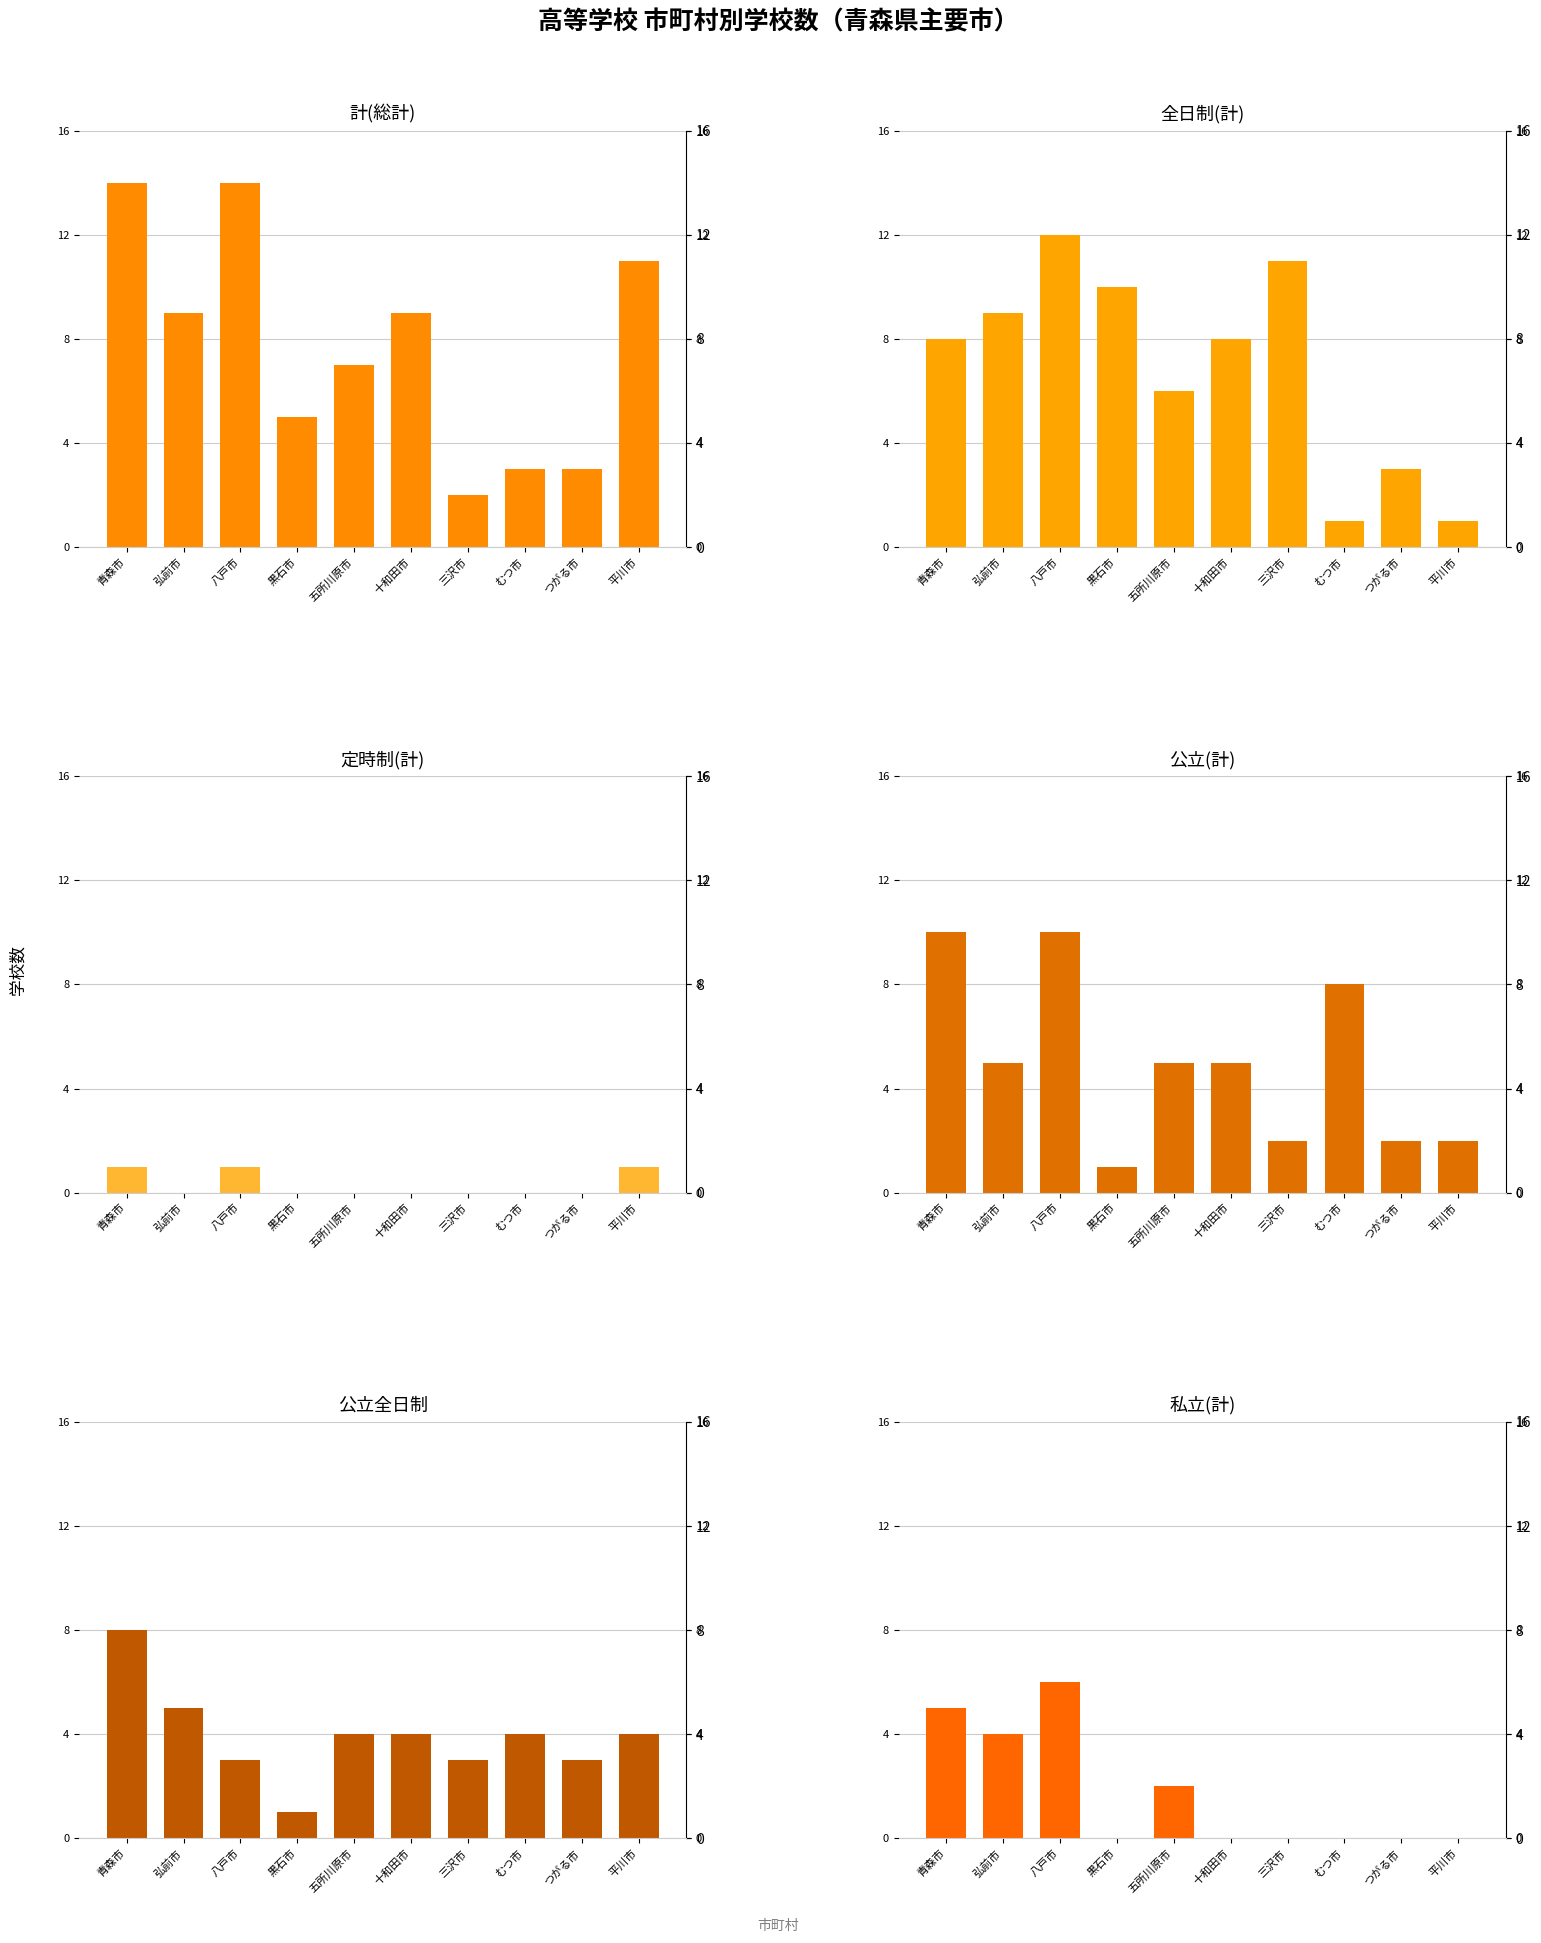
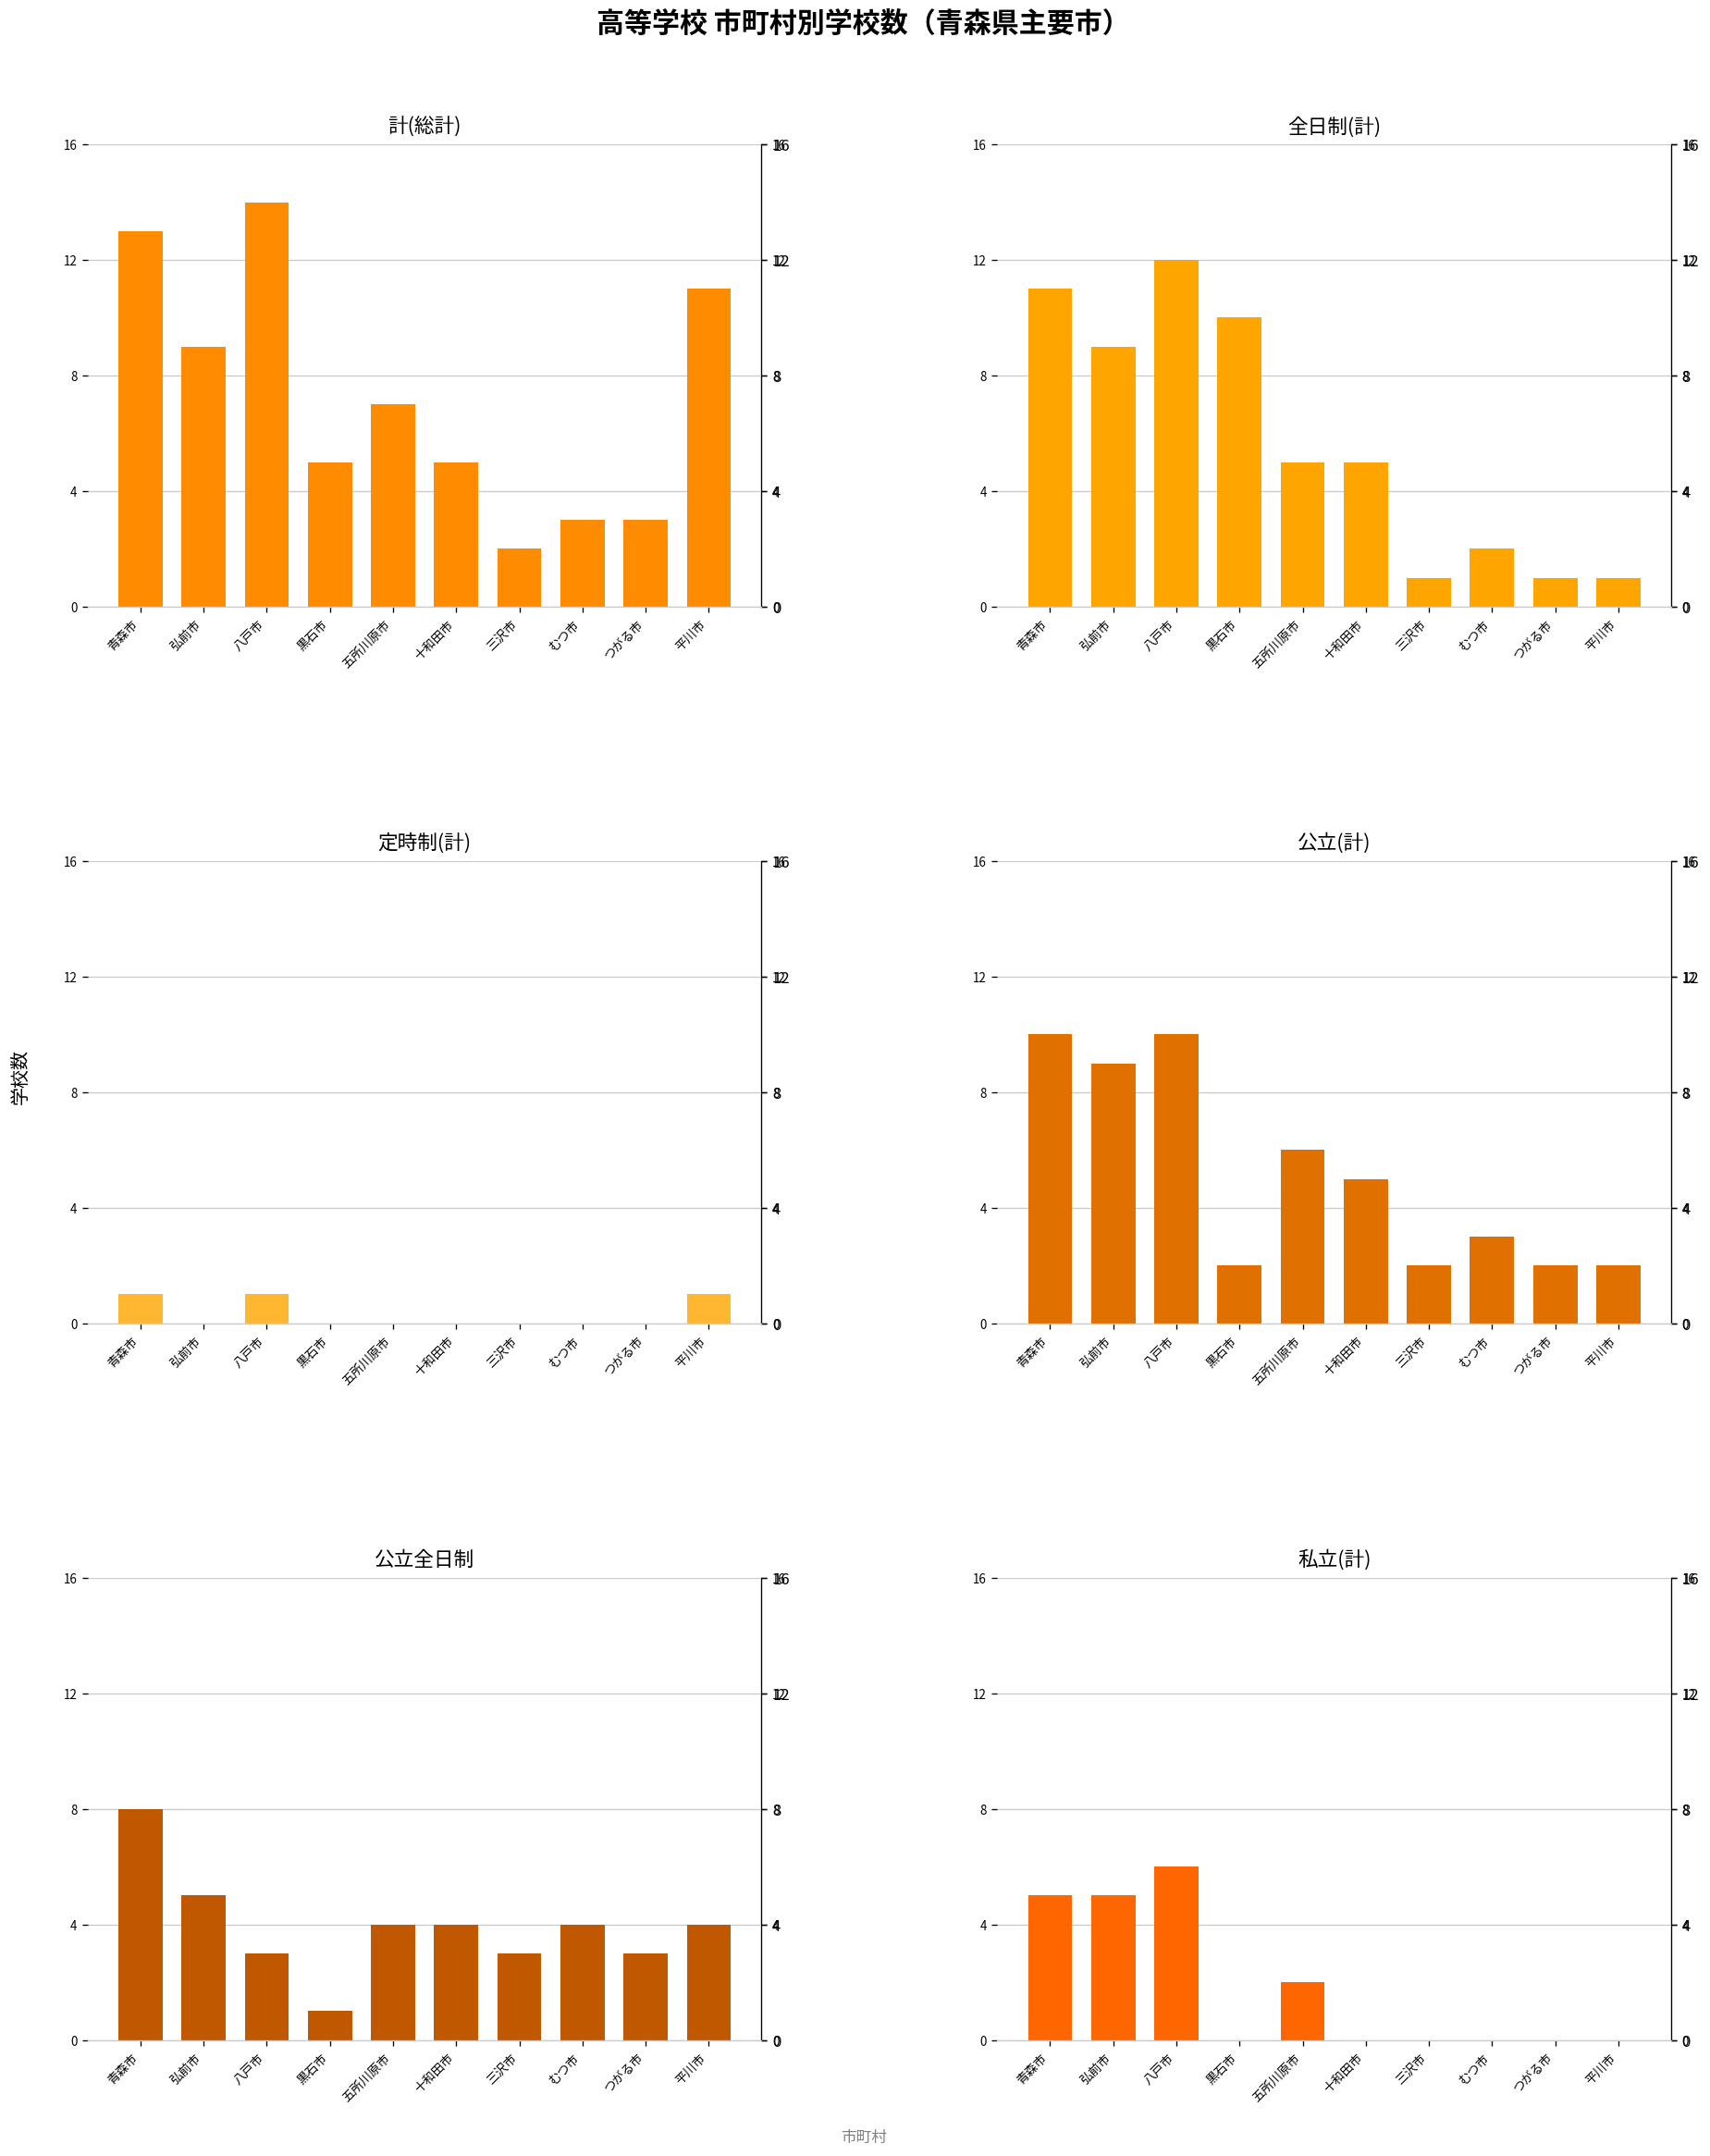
計(総計), 青森市: 14 -> 13
計(総計), 十和田市: 9 -> 5
全日制(計), 青森市: 8 -> 11
全日制(計), 五所川原市: 6 -> 5
全日制(計), 十和田市: 8 -> 5
全日制(計), 三沢市: 11 -> 1
全日制(計), むつ市: 1 -> 2
全日制(計), つがる市: 3 -> 1
公立(計), 弘前市: 5 -> 9
公立(計), 黒石市: 1 -> 2
公立(計), 五所川原市: 5 -> 6
公立(計), むつ市: 8 -> 3
私立(計), 弘前市: 4 -> 5
